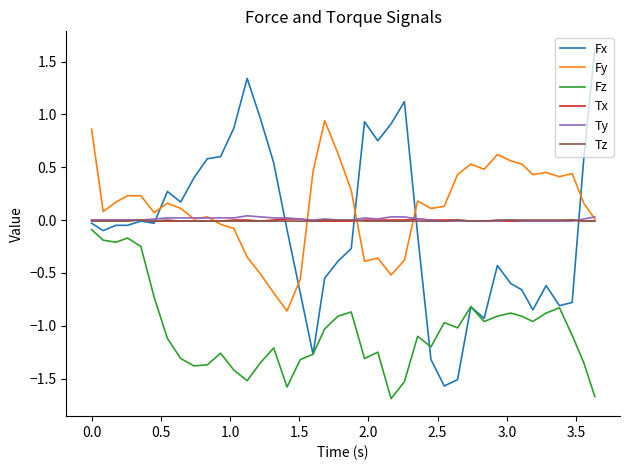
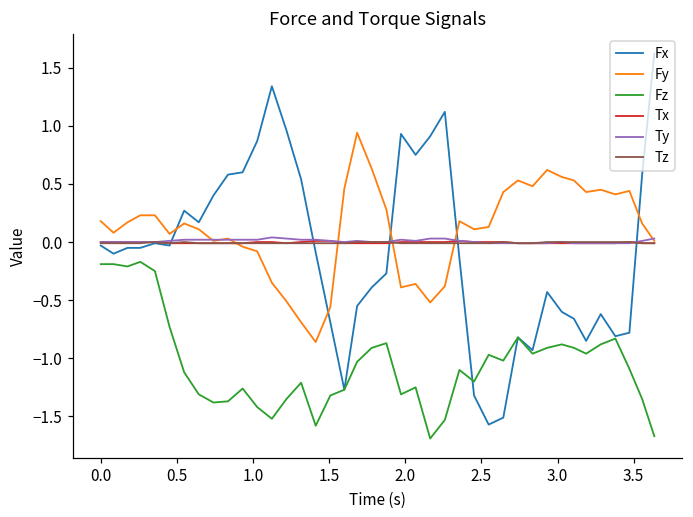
Fy, 0.0: 0.86 -> 0.18
Fz, 0.0: -0.09 -> -0.19
